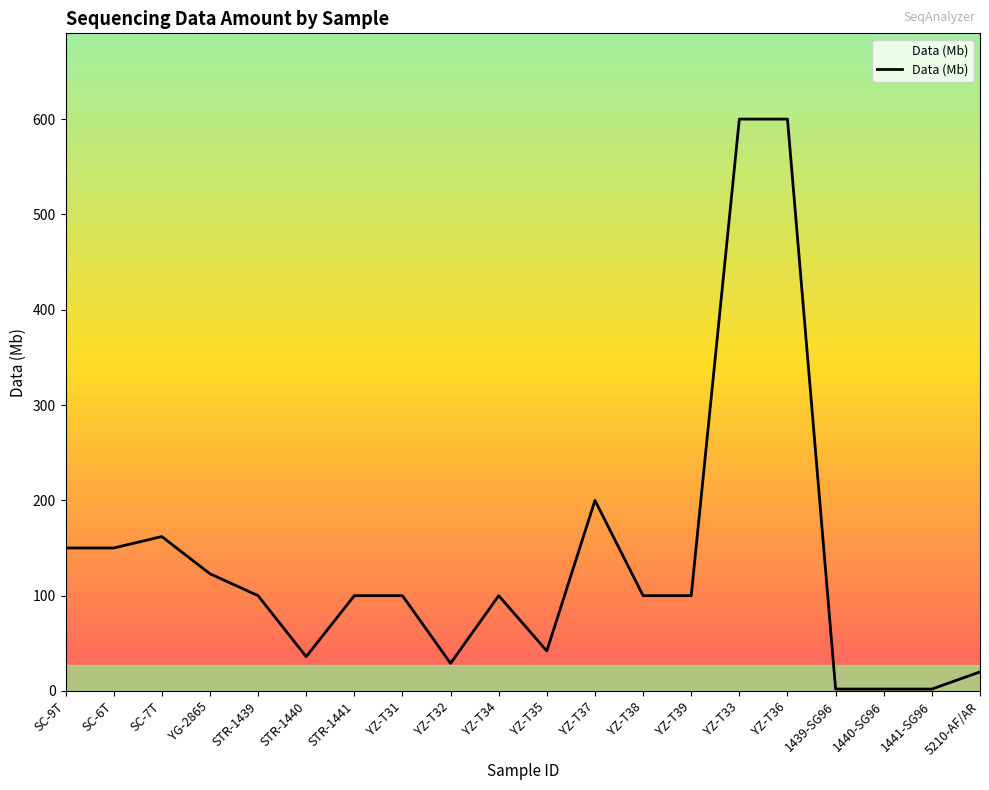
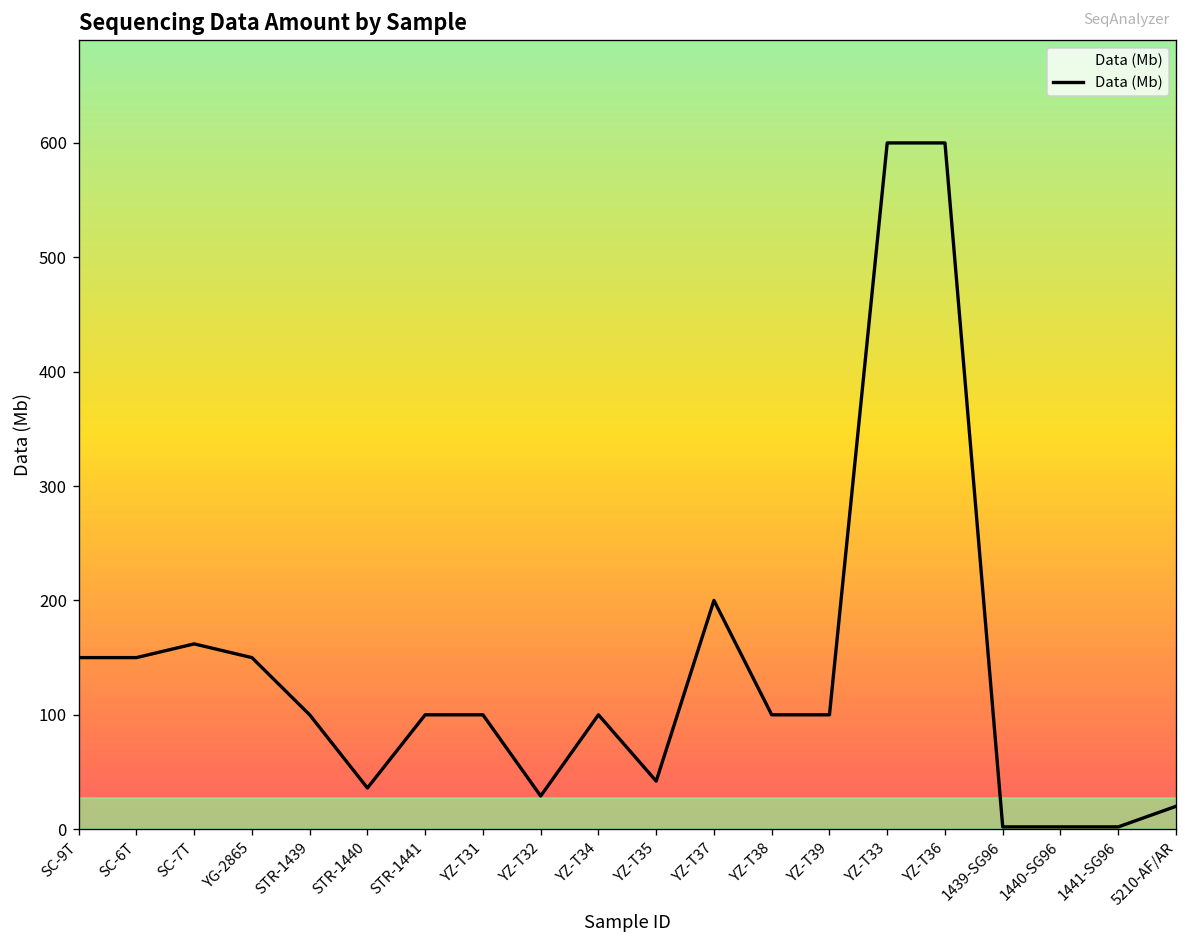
YG-2865: 120 -> 150
